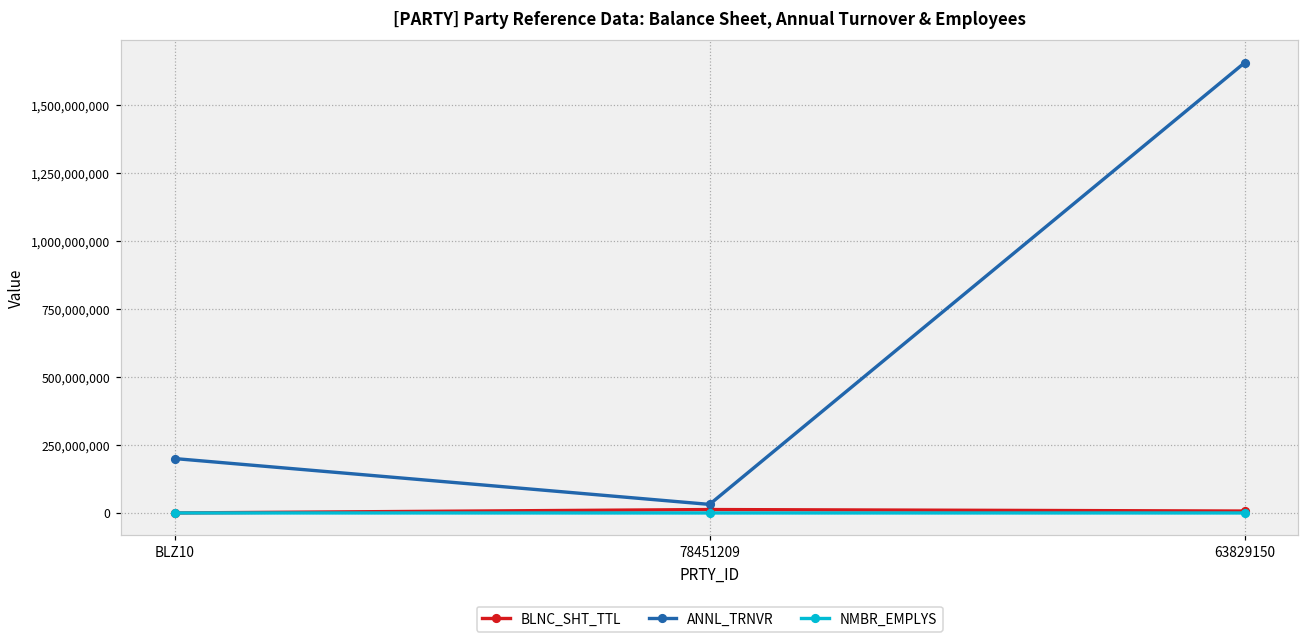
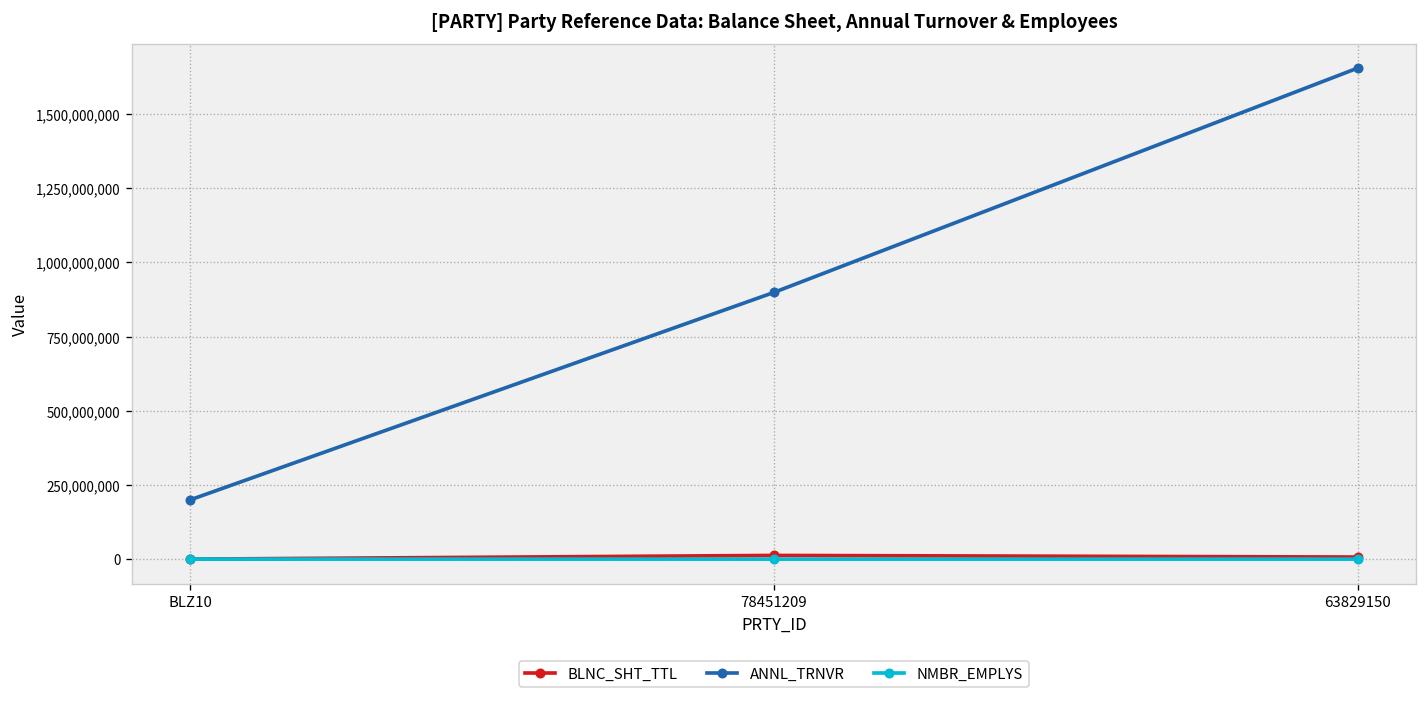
ANNL_TRNVR, 78451209: 30,000,000 -> 900,000,000
